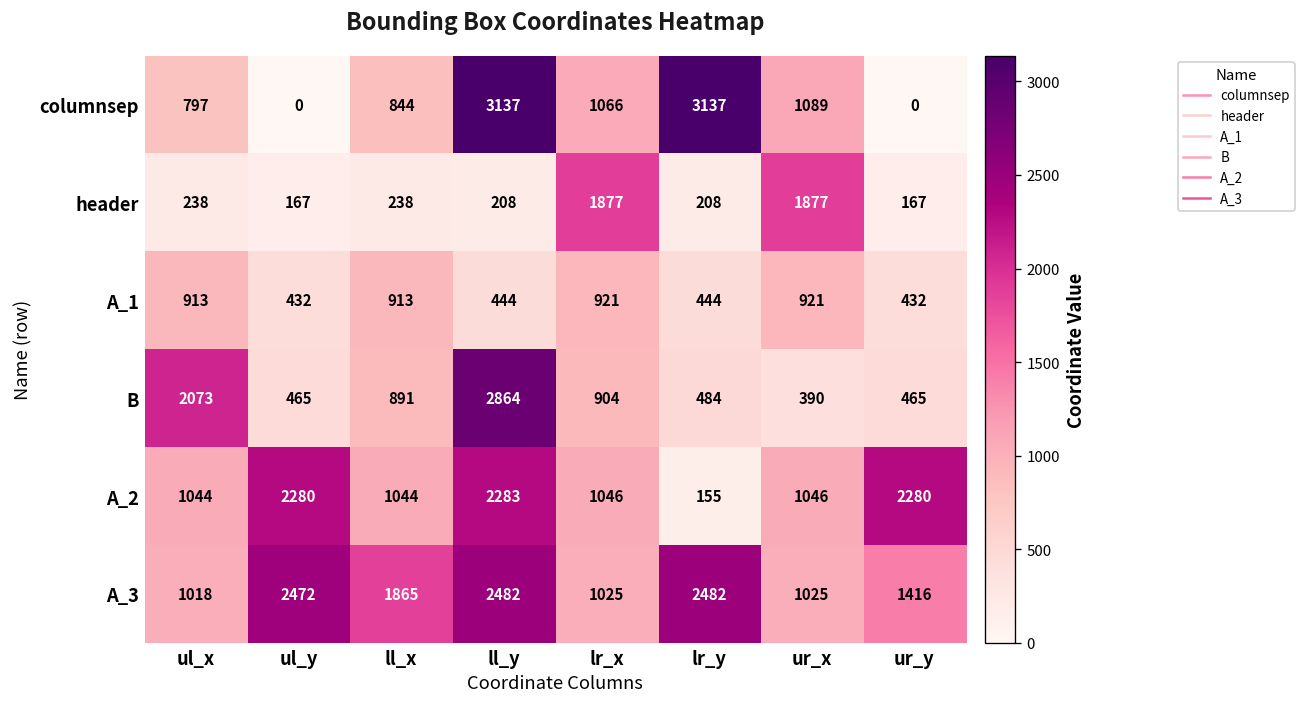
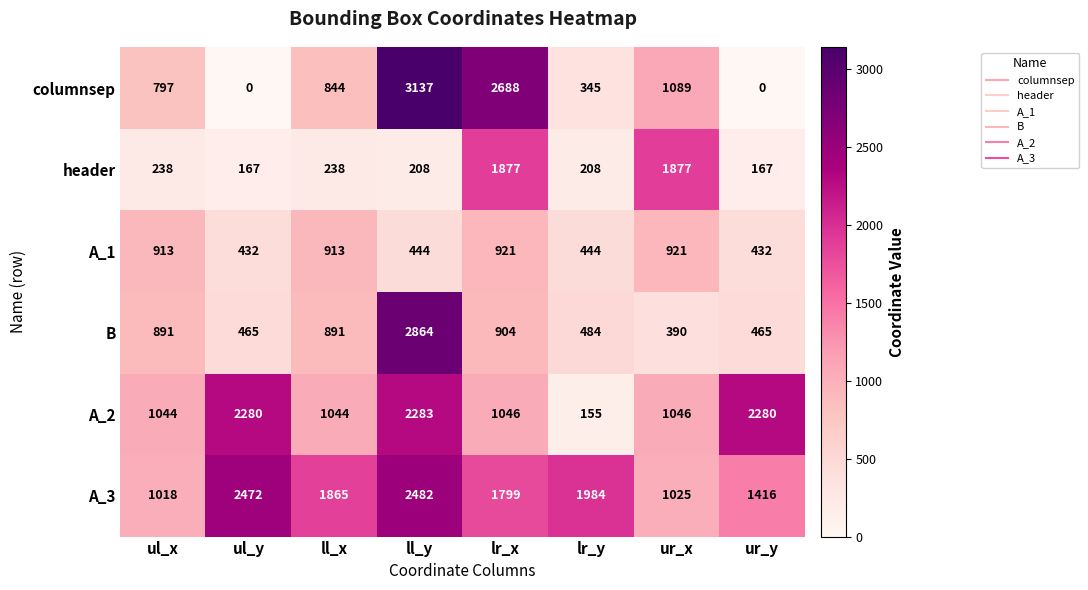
columnsep, lr_x: 1066 -> 2688
columnsep, lr_y: 3137 -> 345
B, ul_x: 2073 -> 891
A_3, lr_x: 1025 -> 1799
A_3, lr_y: 2482 -> 1984
